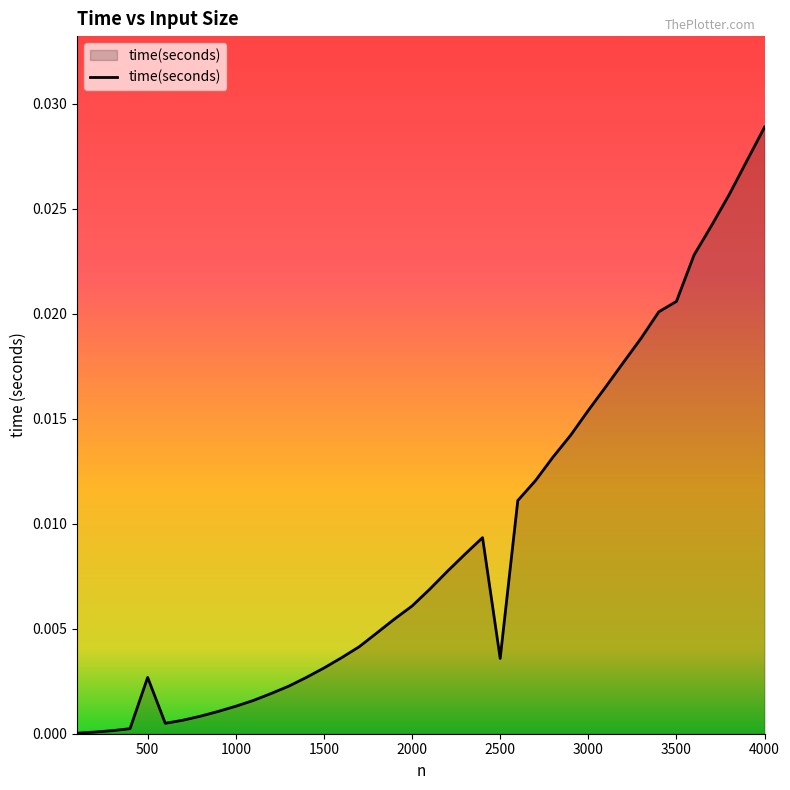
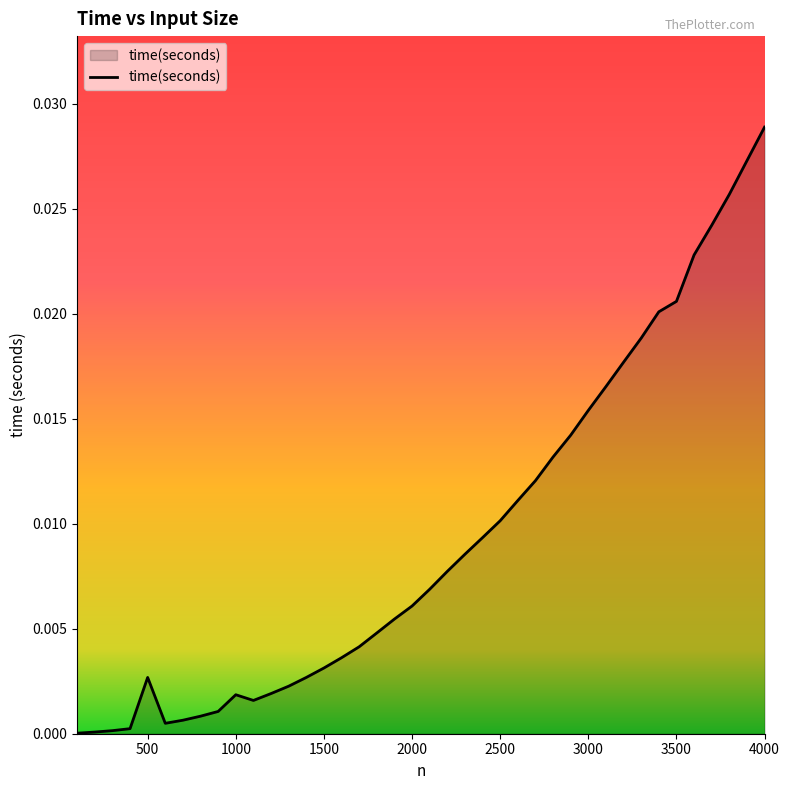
1000: 0.0013 -> 0.0019
2500: 0.0036 -> 0.0101
